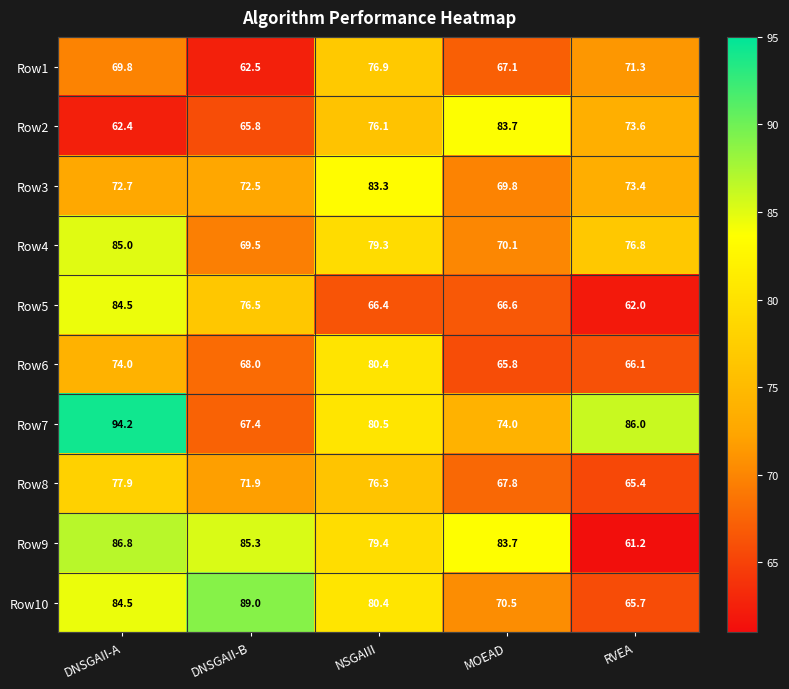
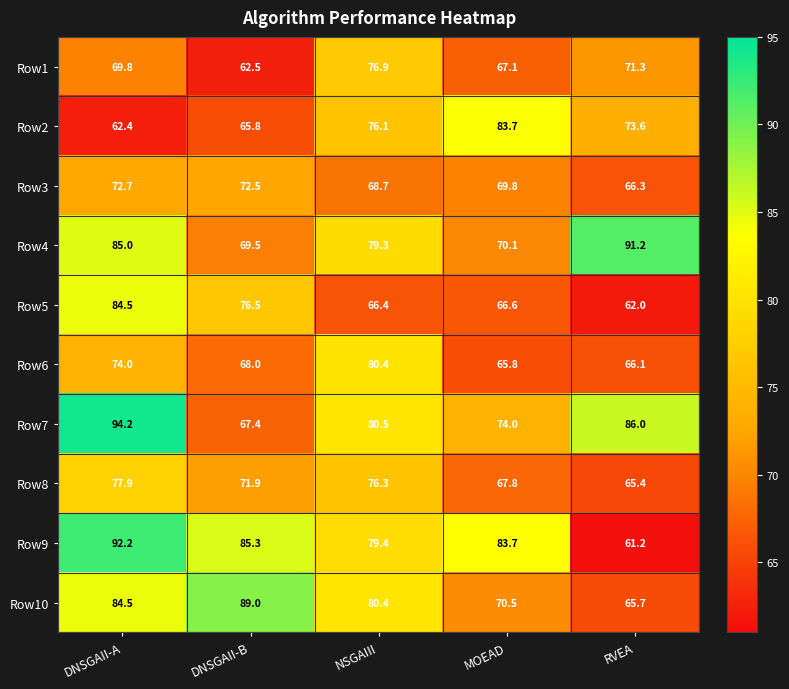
Row3, NSGAIII: 83.3 -> 68.7
Row3, RVEA: 73.4 -> 66.3
Row4, RVEA: 76.8 -> 91.2
Row9, DNSGAII-A: 86.8 -> 92.2
